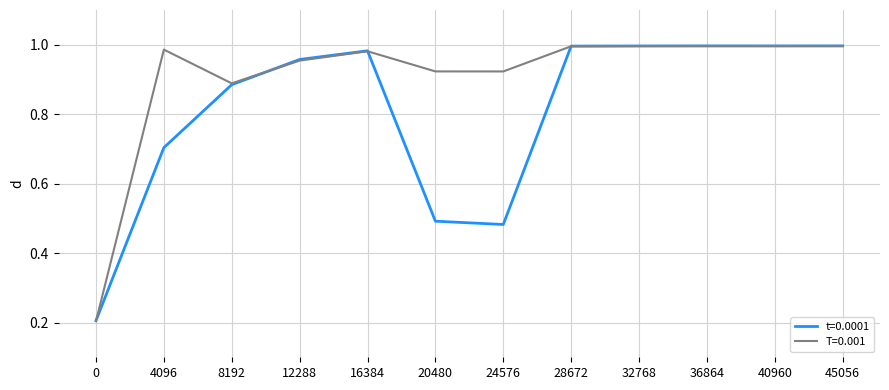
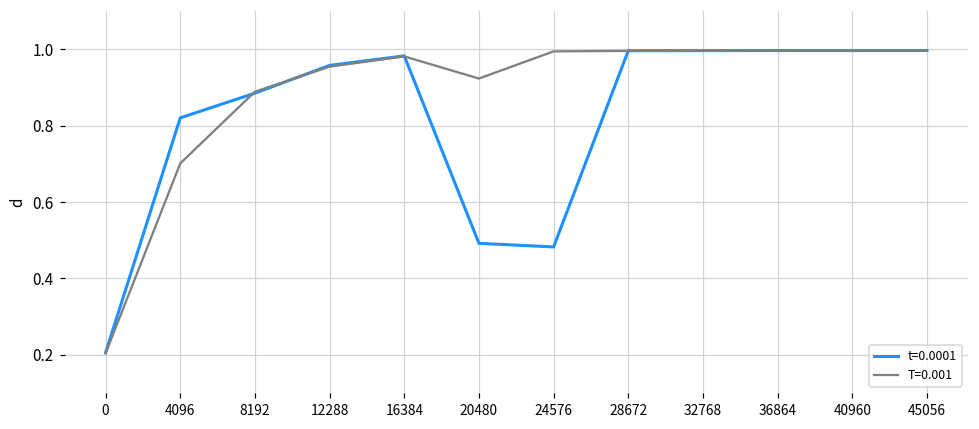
t=0.0001, 4096: 0.70 -> 0.82
T=0.001, 4096: 0.99 -> 0.70
T=0.001, 24576: 0.92 -> 0.99
